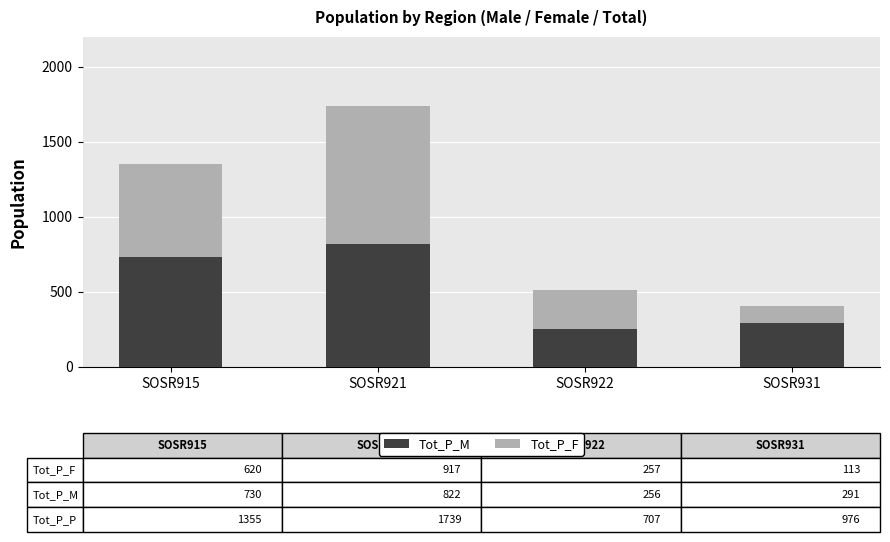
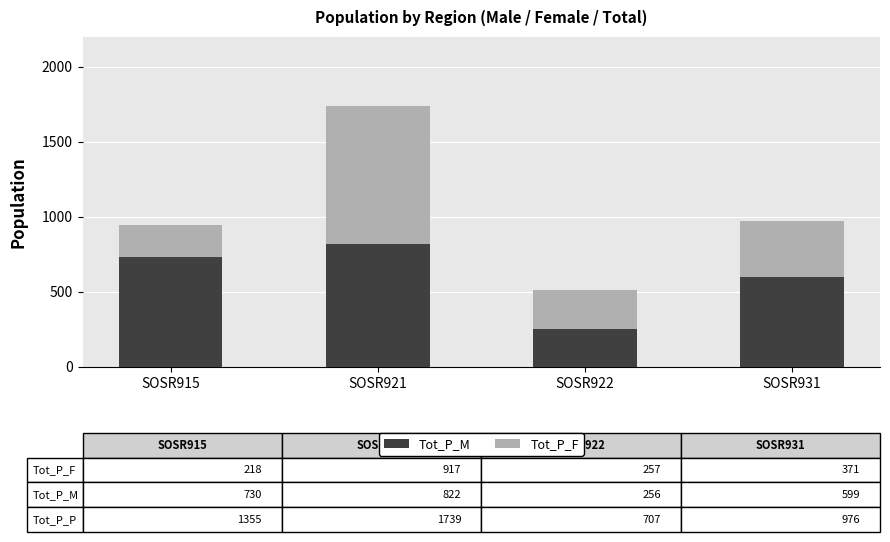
Tot_P_F, SOSR915: 620 -> 218
Tot_P_M, SOSR931: 291 -> 599
Tot_P_F, SOSR931: 113 -> 371
